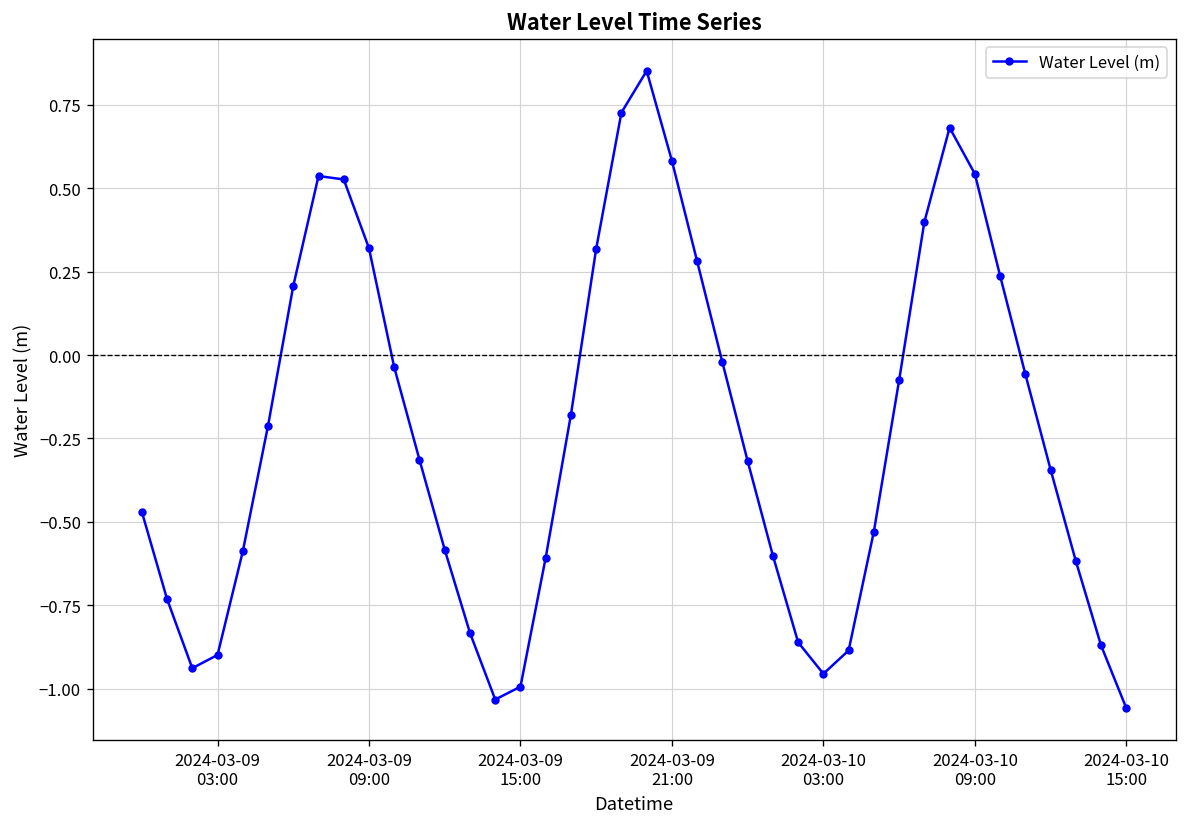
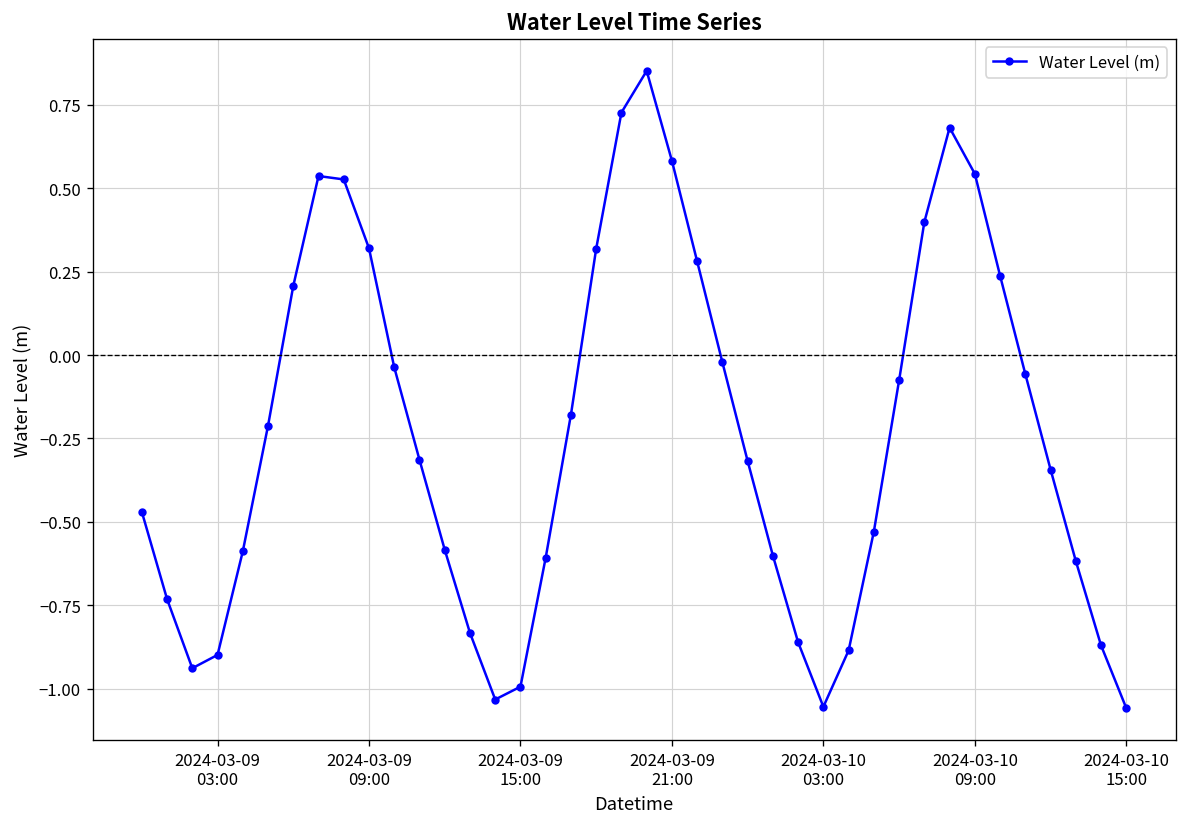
2024-03-10 03:00: -0.96 -> -1.05
